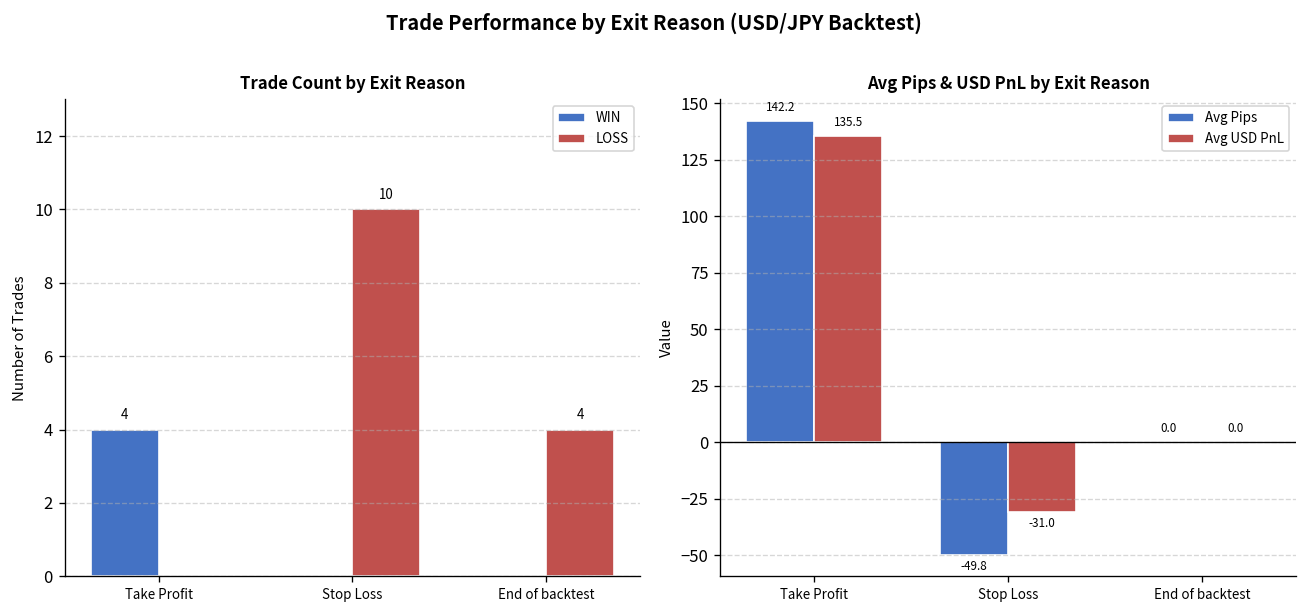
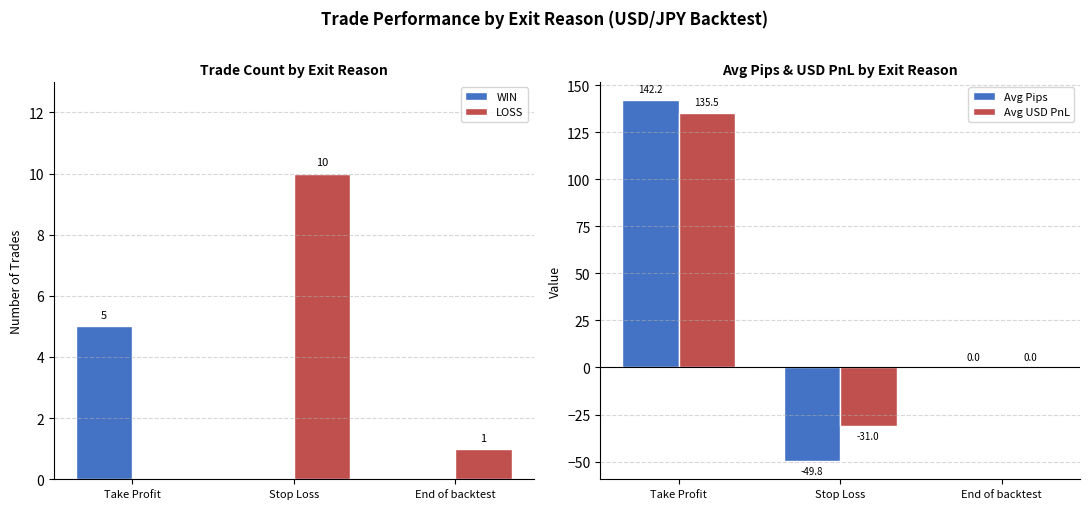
Trade Count by Exit Reason, WIN, Take Profit: 4 -> 5
Trade Count by Exit Reason, LOSS, End of backtest: 4 -> 1
